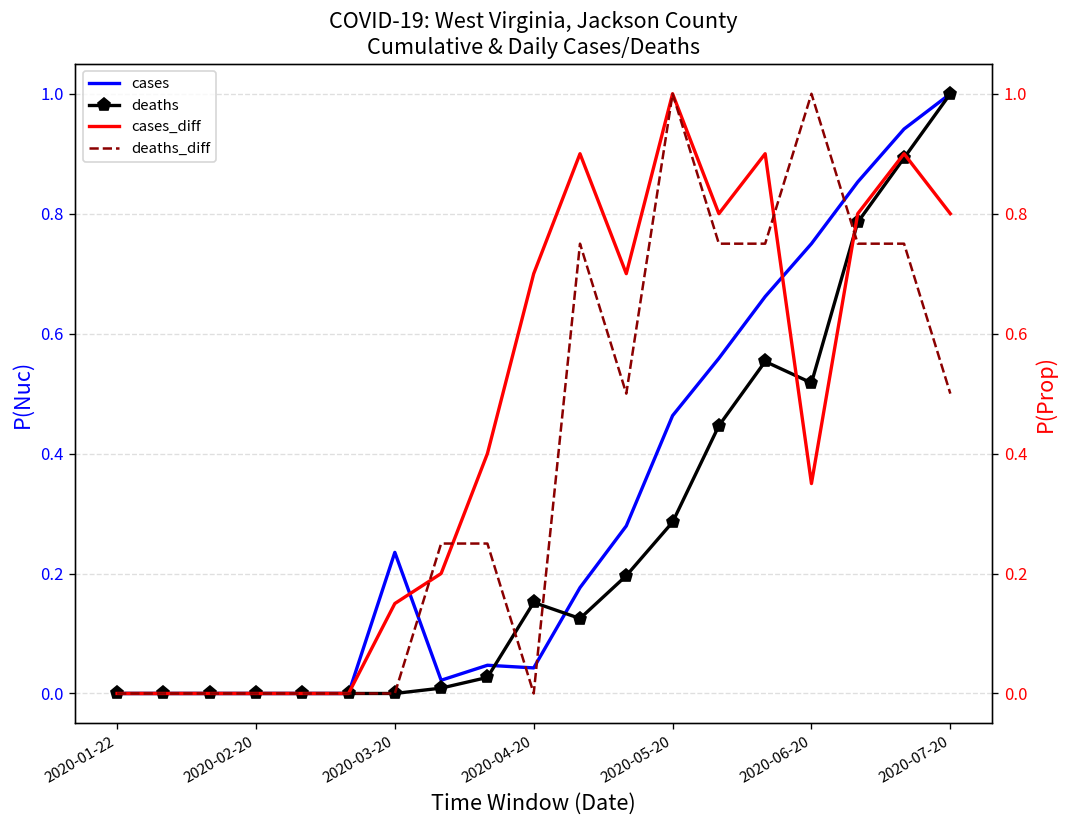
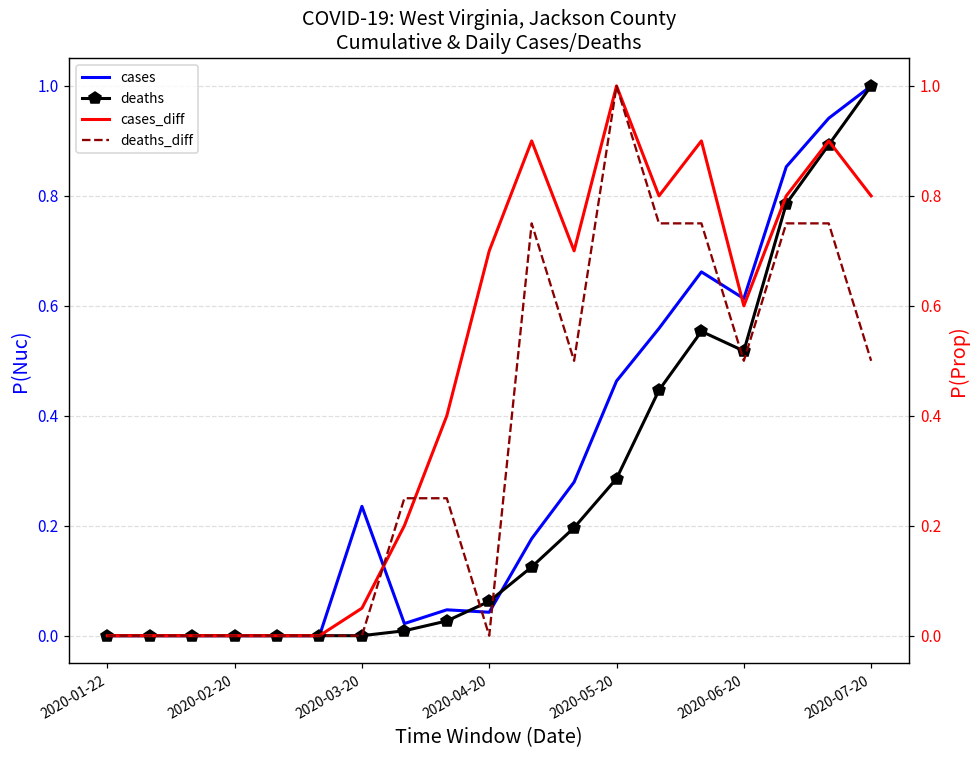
deaths, 2020-04-20: 0.15 -> 0.06
cases, 2020-06-20: 0.75 -> 0.61
cases_diff, 2020-03-20: 0.15 -> 0.05
cases_diff, 2020-06-20: 0.35 -> 0.60
deaths_diff, 2020-06-20: 1.00 -> 0.50
